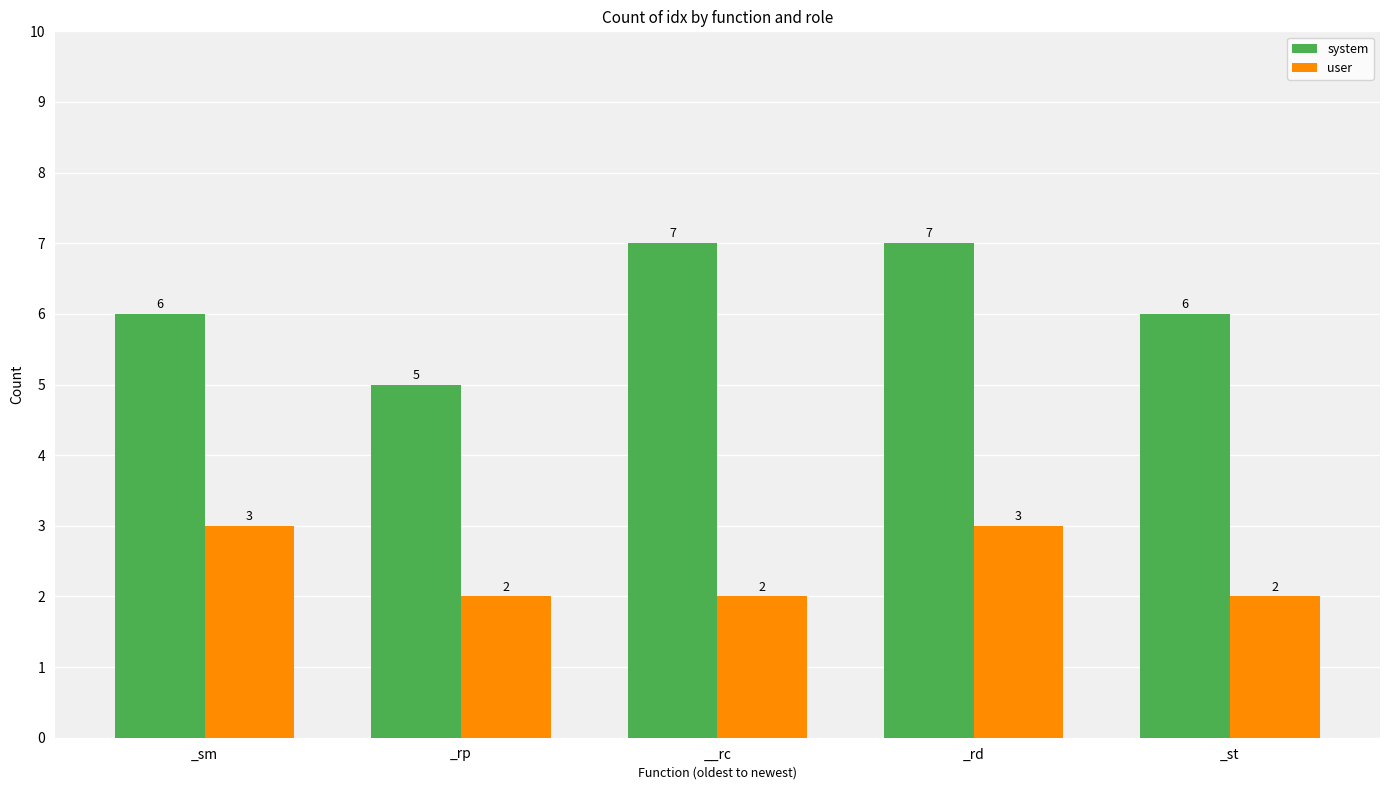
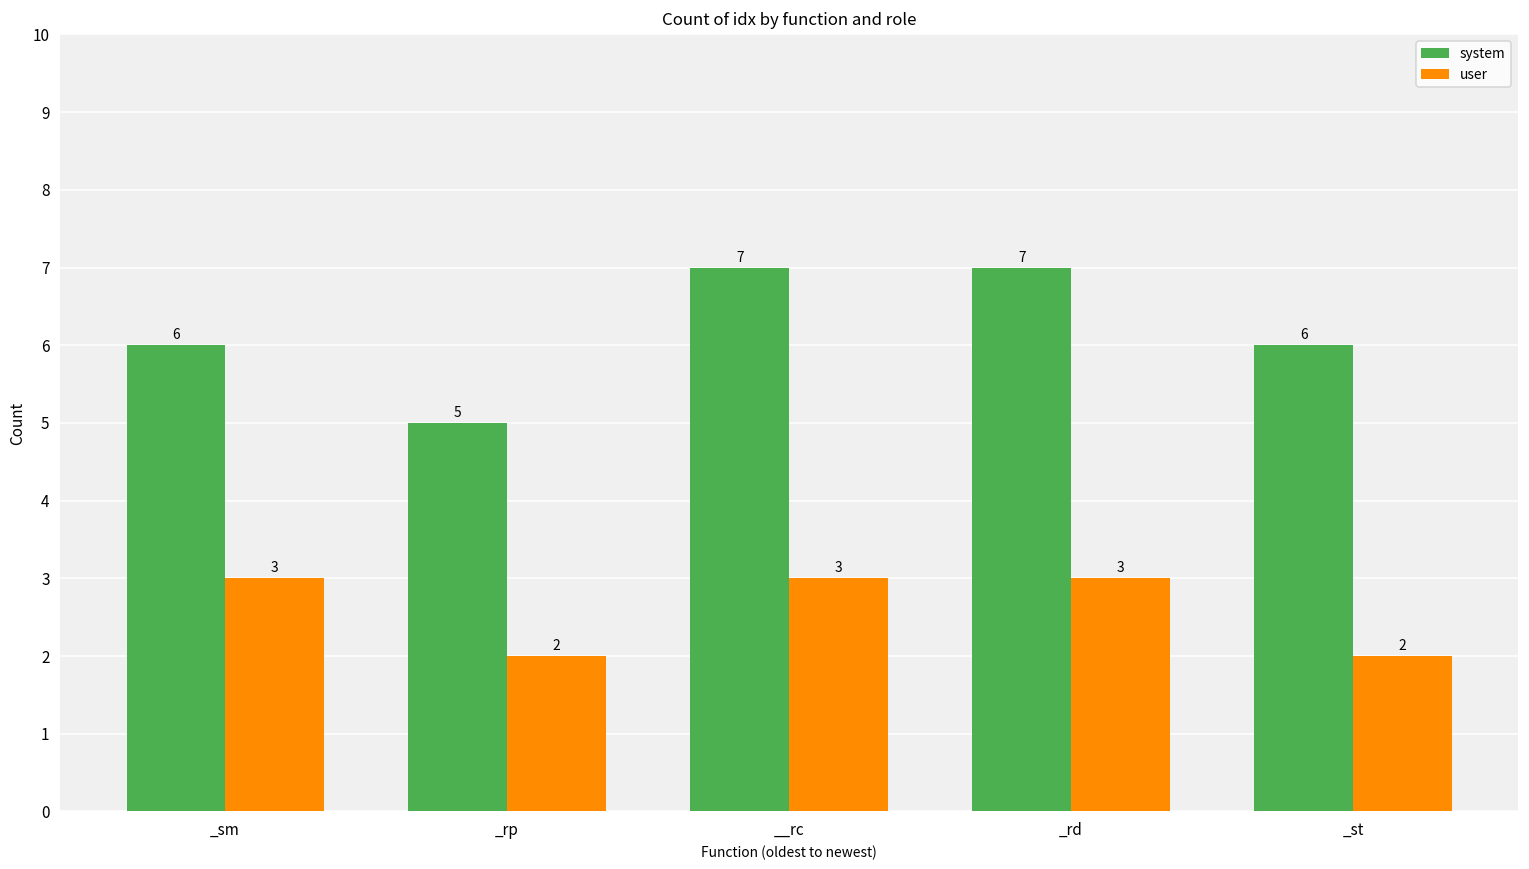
user, __rc: 2 -> 3
